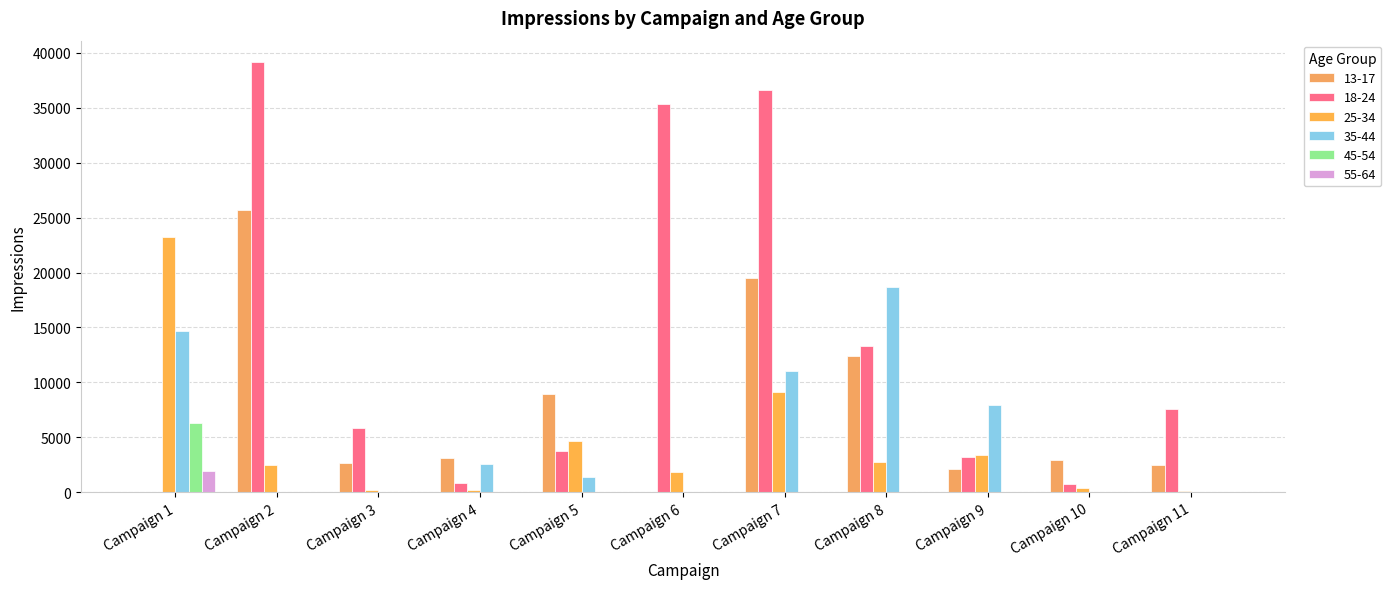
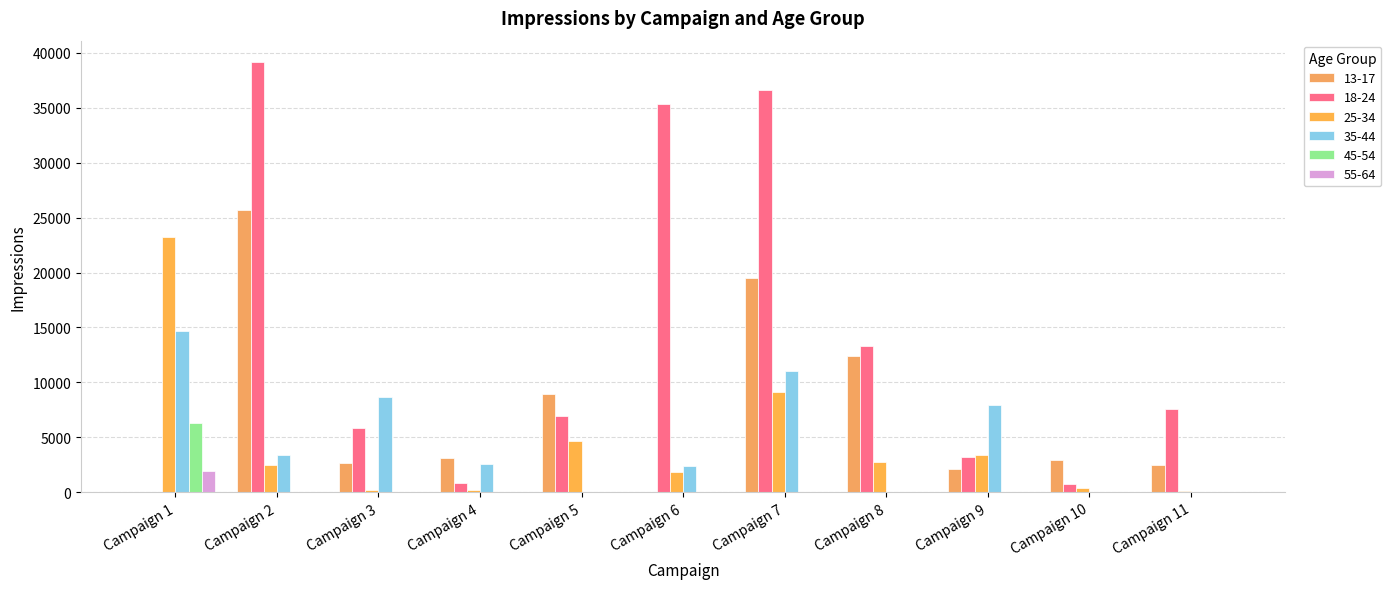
35-44, Campaign 2: 0 -> 3400
35-44, Campaign 3: 0 -> 8700
18-24, Campaign 5: 3700 -> 6900
35-44, Campaign 5: 1300 -> 0
35-44, Campaign 6: 0 -> 2400
35-44, Campaign 8: 18700 -> 0
